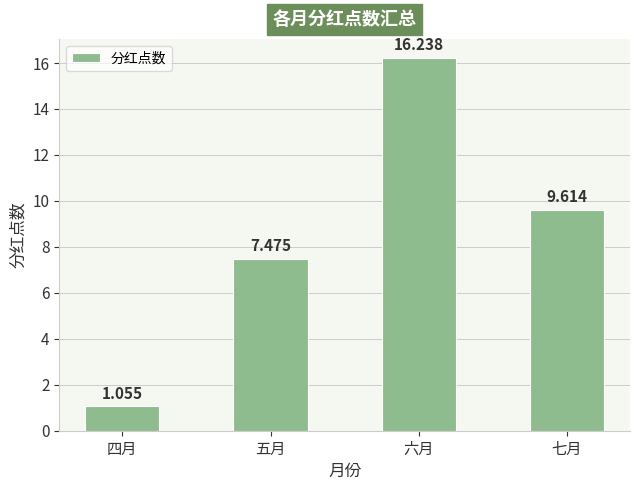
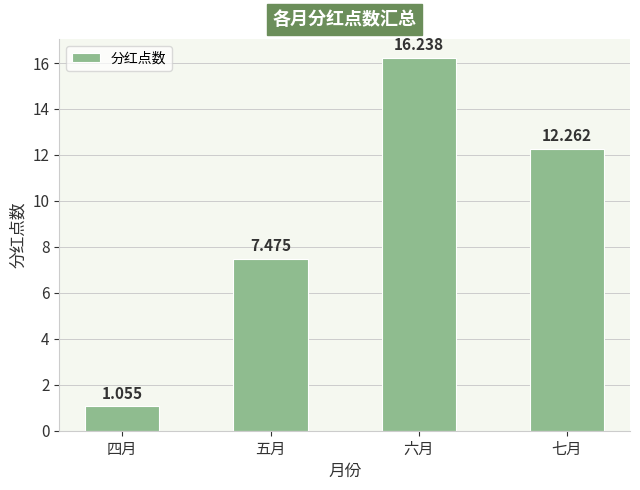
七月: 9.614 -> 12.262
